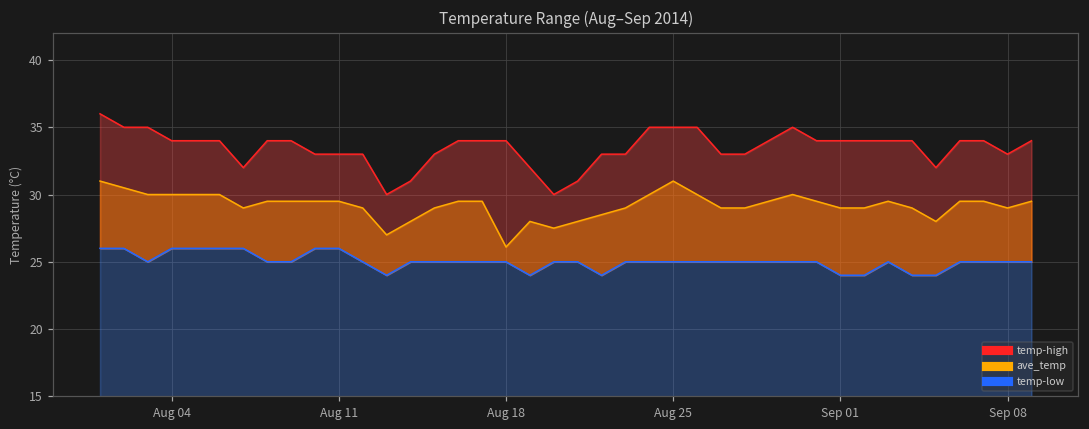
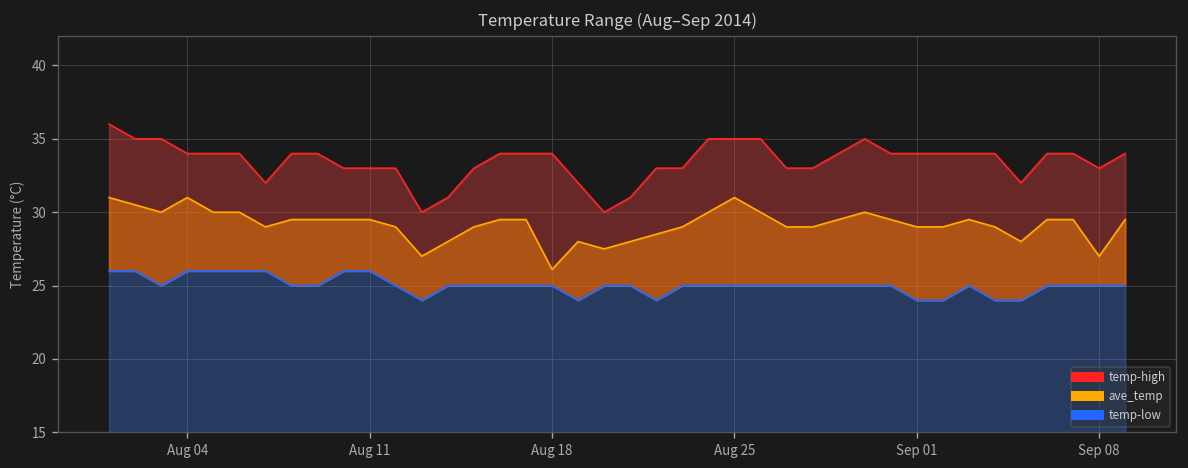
ave_temp, Aug 04: 30 -> 31
ave_temp, Sep 08: 29 -> 27
